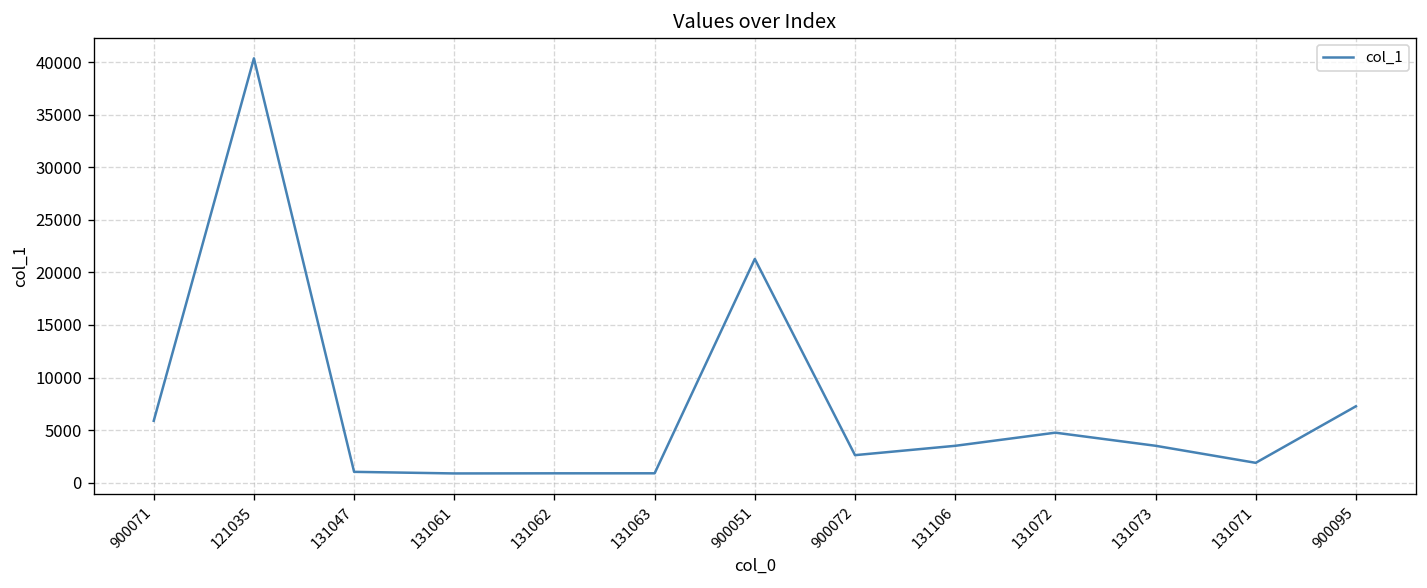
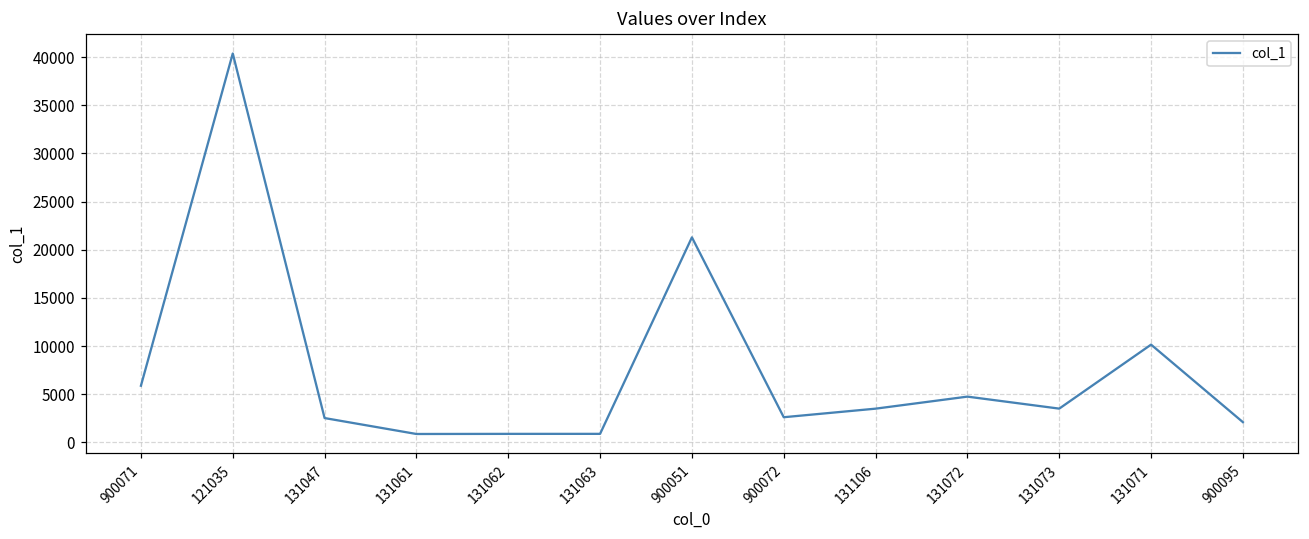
131047: 1000 -> 3000
131071: 2000 -> 10000
900095: 7000 -> 2000
